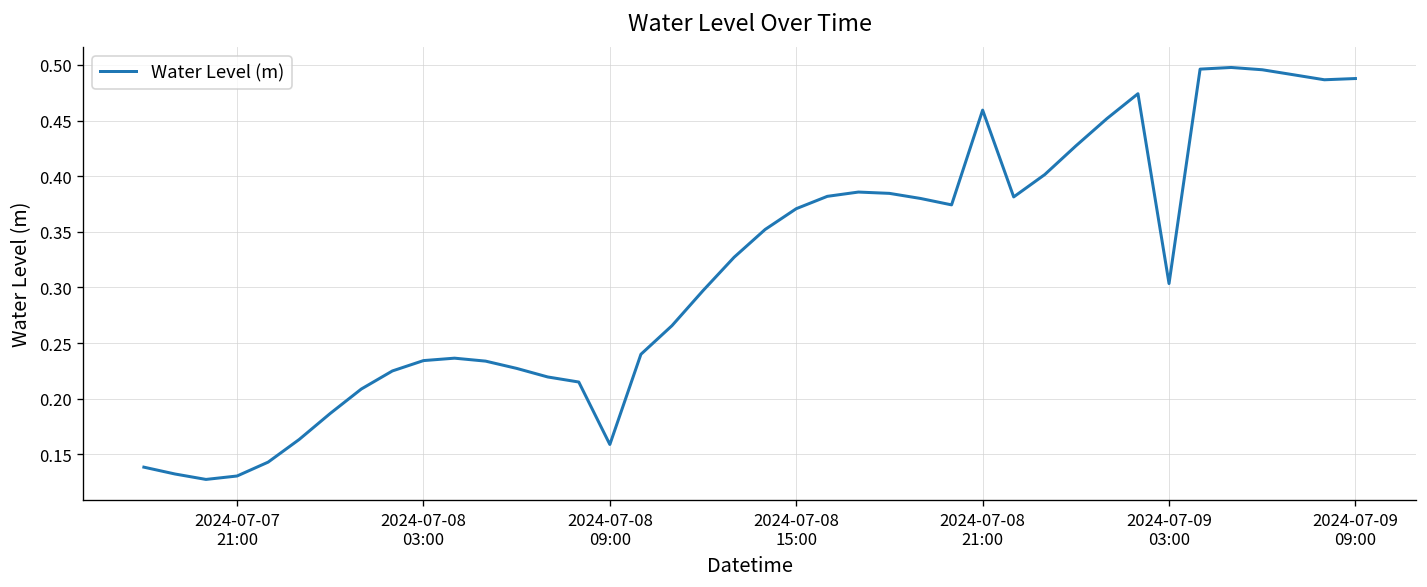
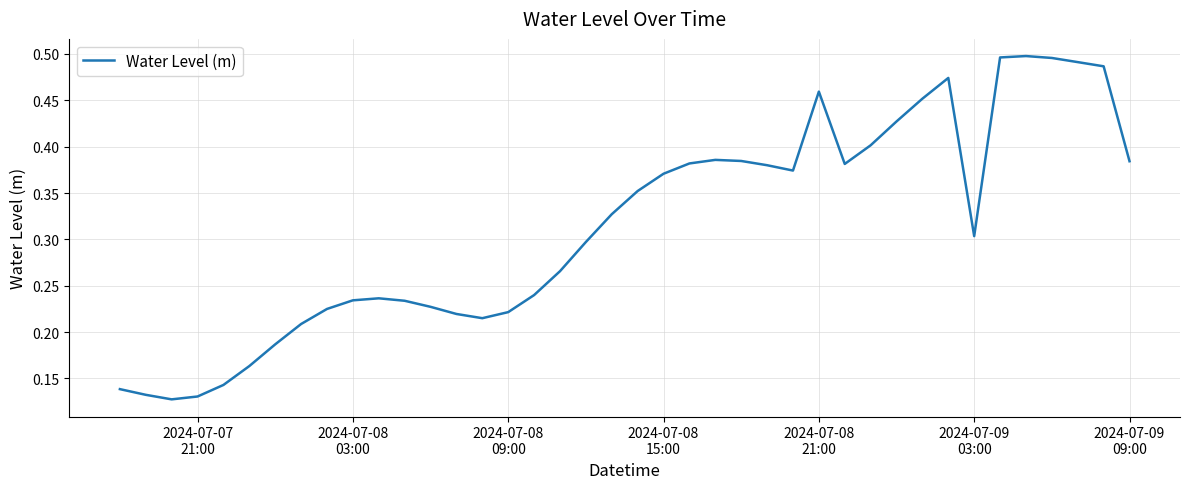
2024-07-08 09:00: 0.16 -> 0.22
2024-07-09 09:00: 0.49 -> 0.38
